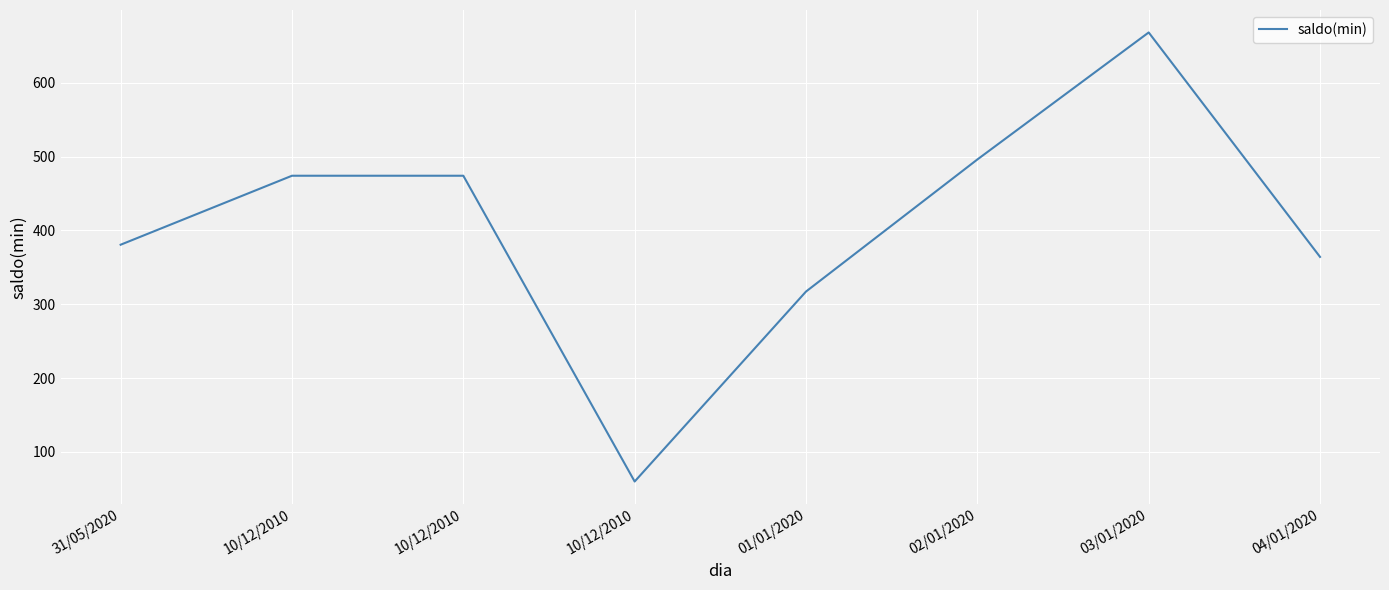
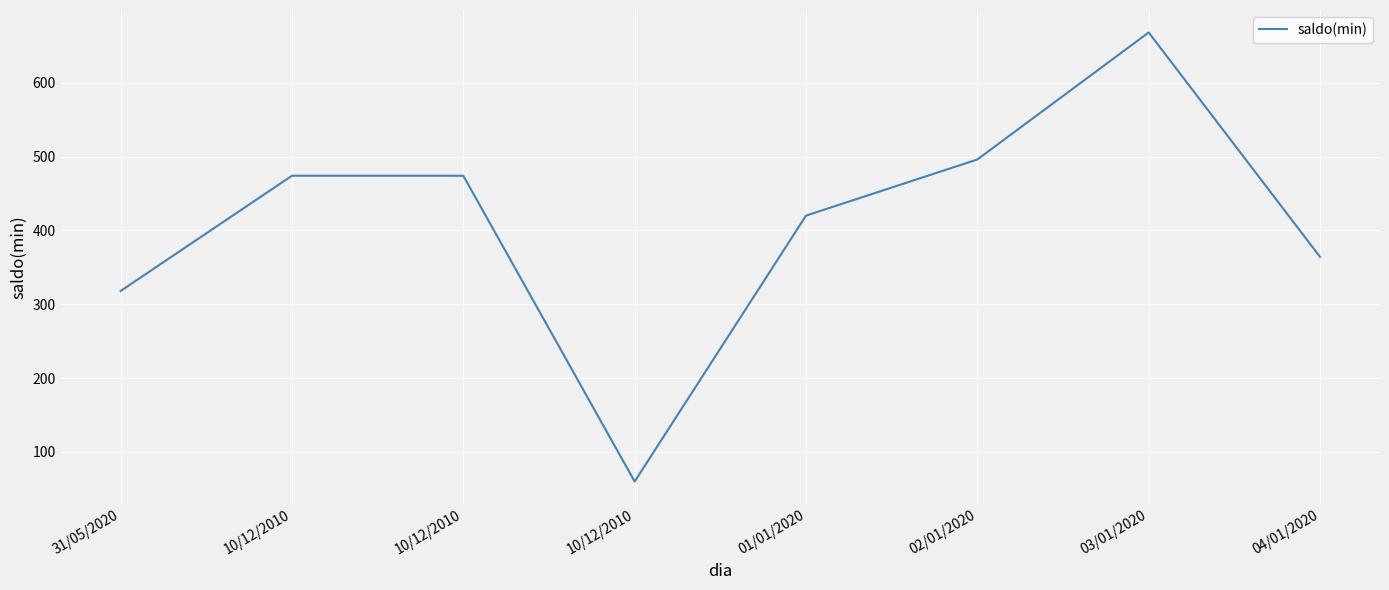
31/05/2020: 380 -> 320
01/01/2020: 320 -> 420
